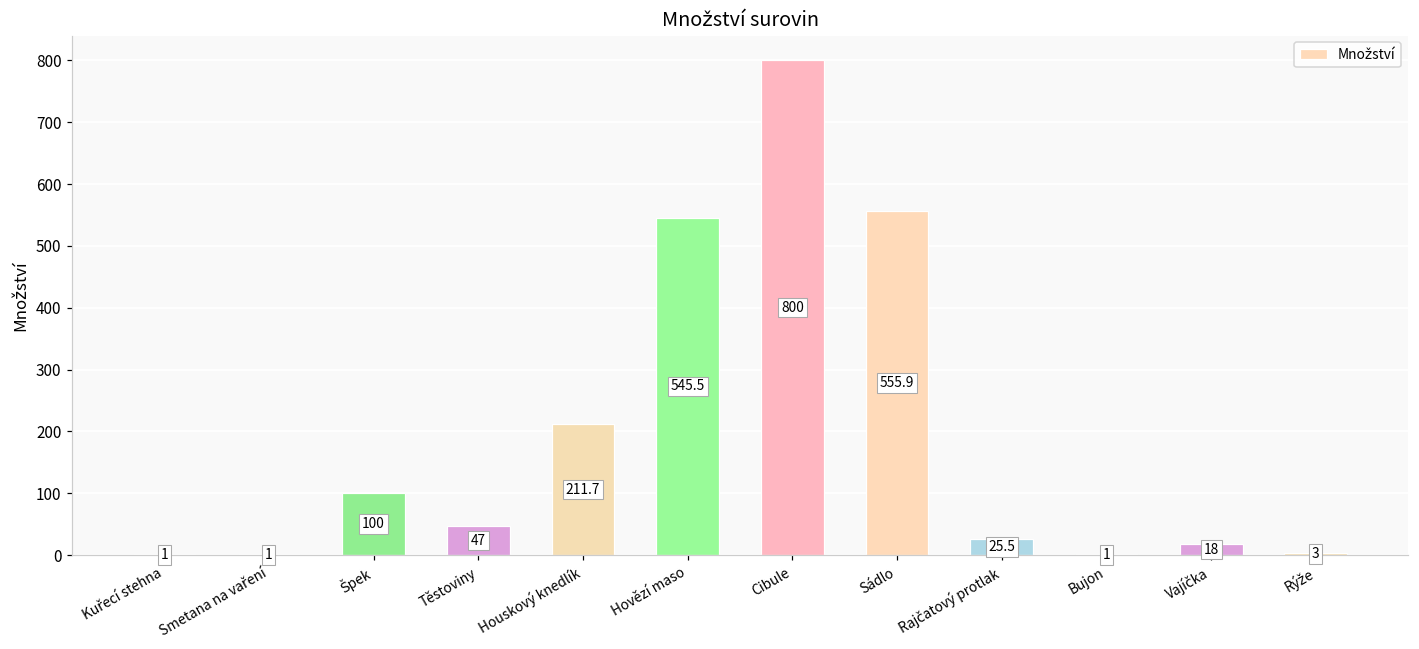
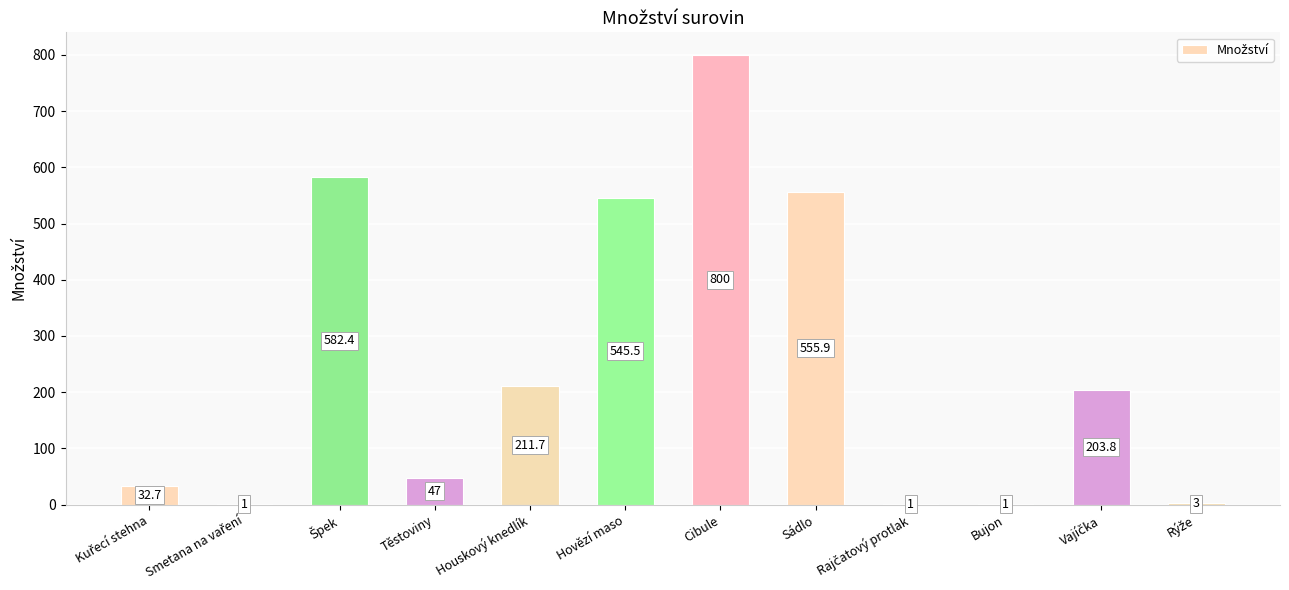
Kuřecí stehna: 1 -> 32.7
Špek: 100 -> 582.4
Rajčatový protlak: 25.5 -> 1
Vajíčka: 18 -> 203.8
